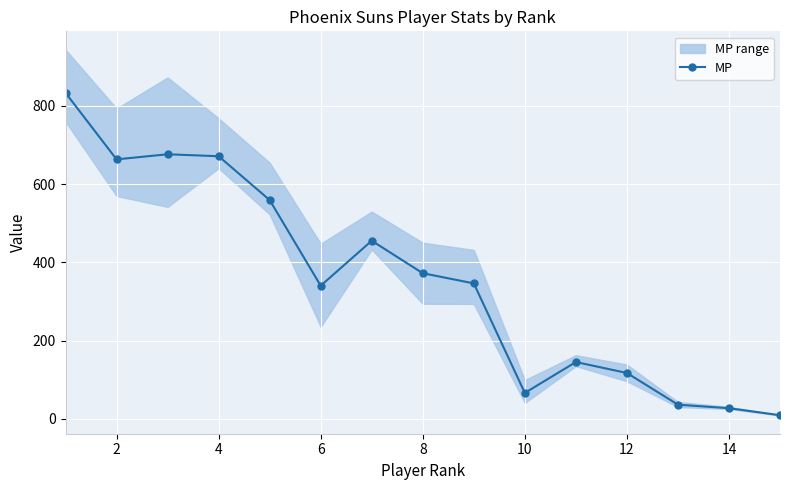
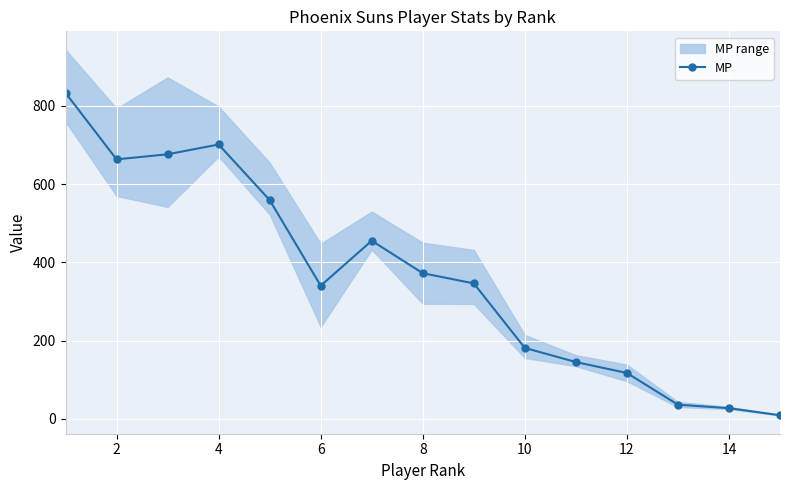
MP, 4: 670 -> 700
MP, 10: 70 -> 180
